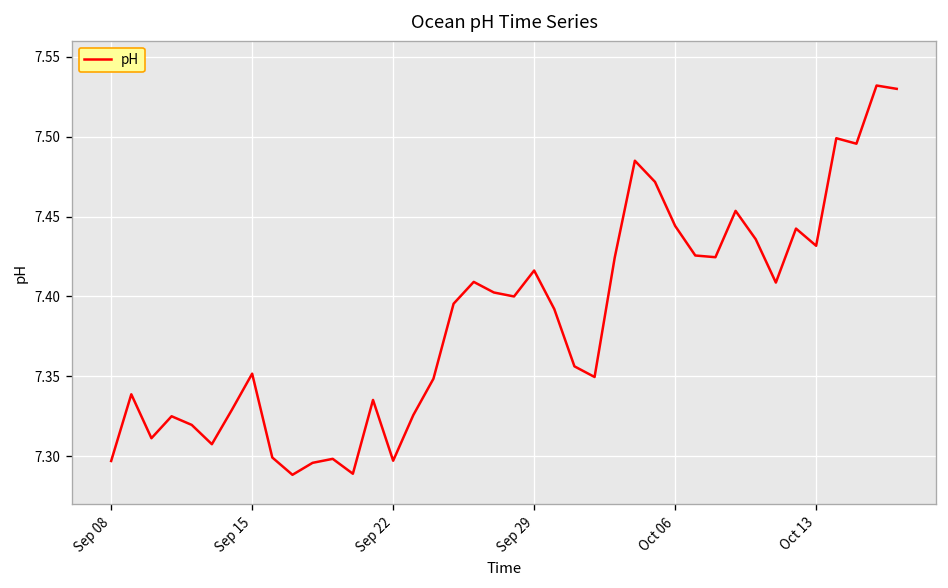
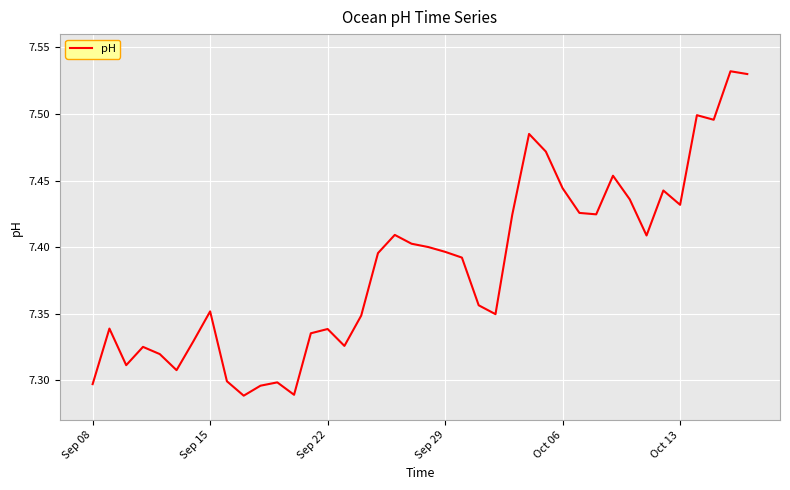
Sep 22: 7.297 -> 7.338
Sep 29: 7.416 -> 7.396
